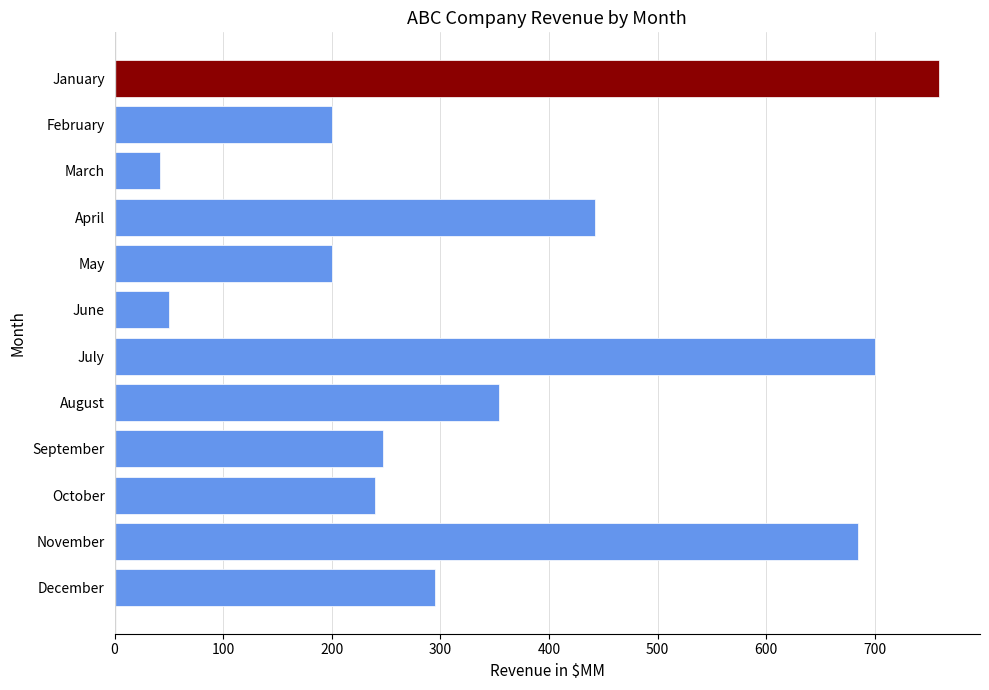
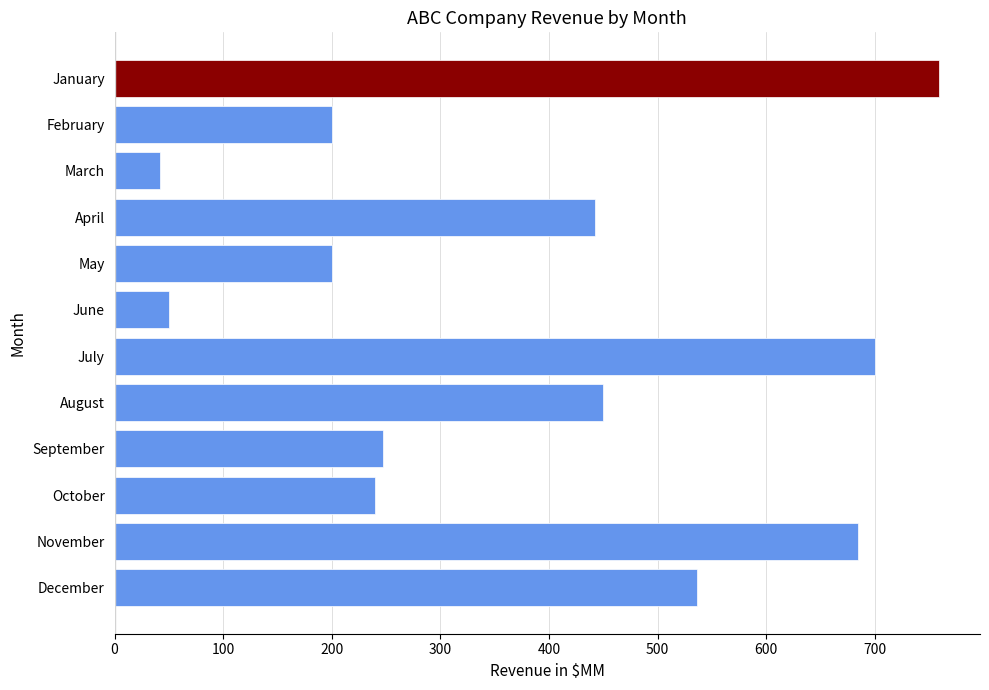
August: 354 -> 450
December: 295 -> 536
